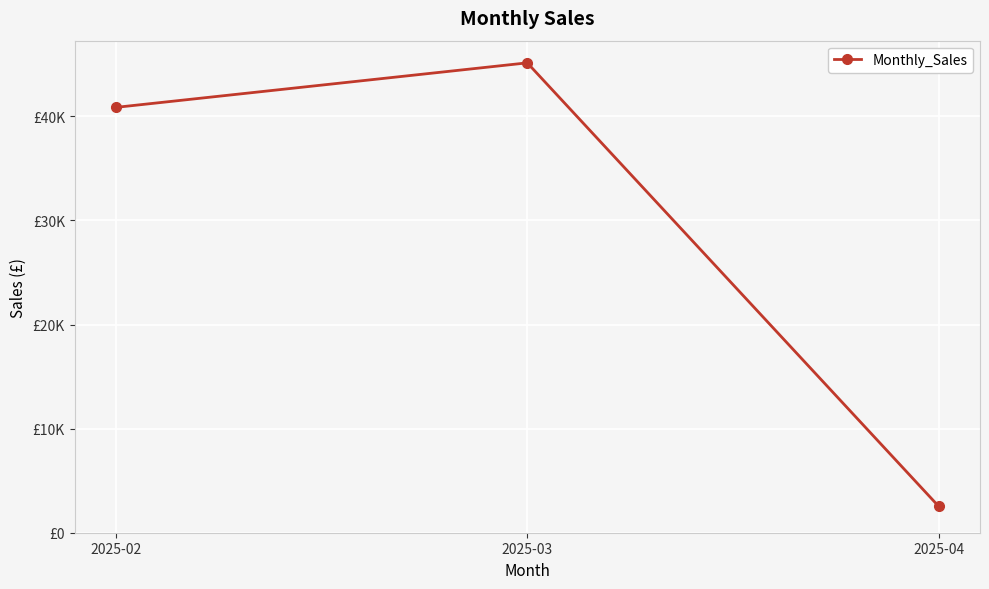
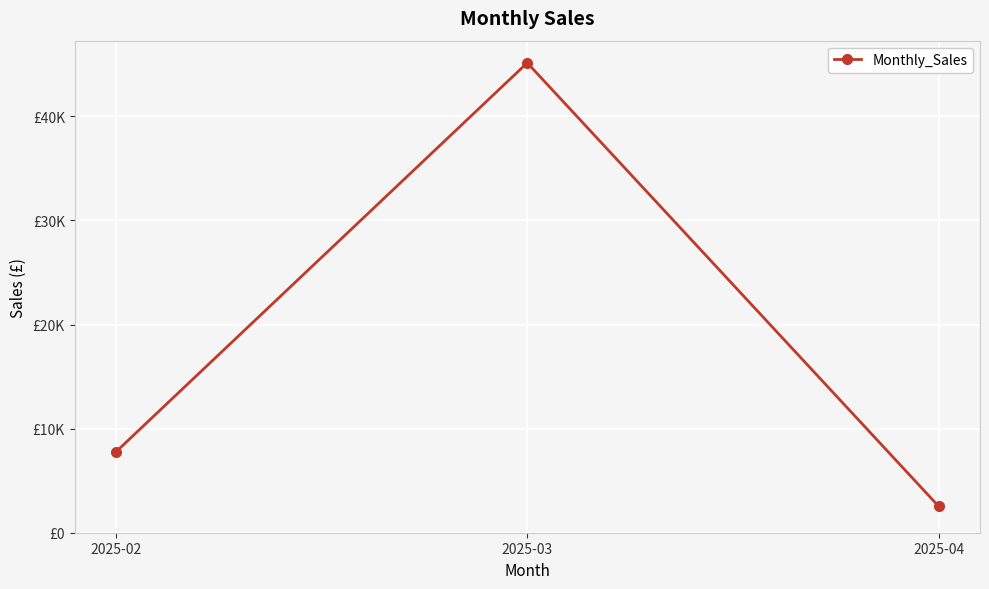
2025-02: £40900 -> £7700
